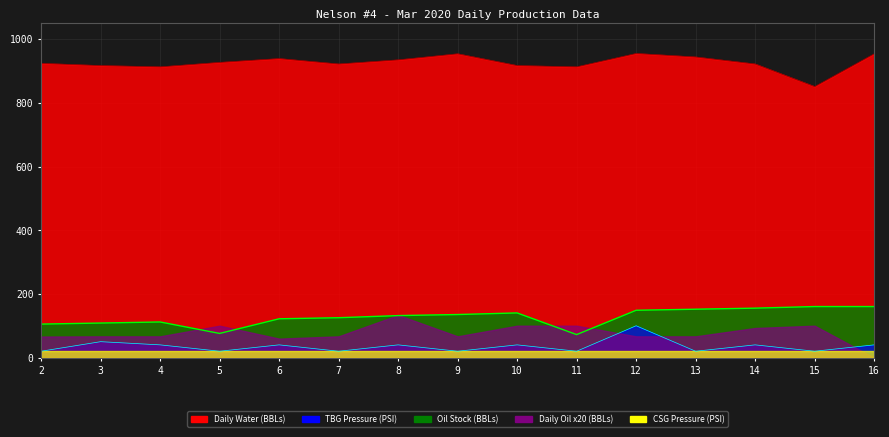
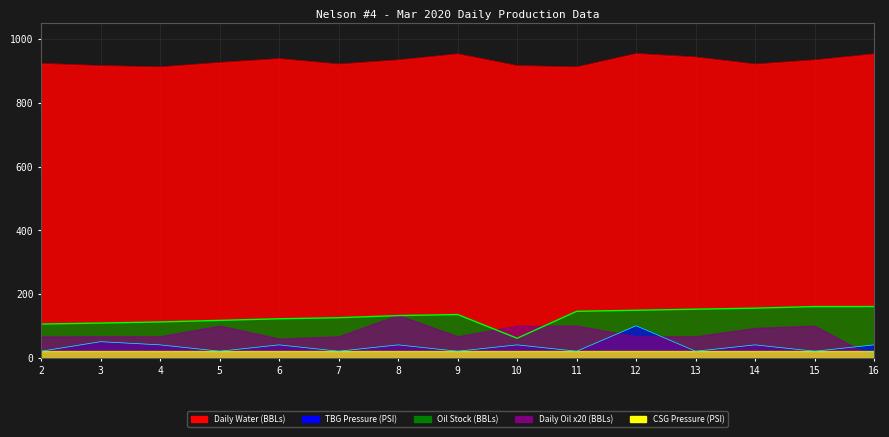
Oil Stock (BBLs), 5: 80 -> 120
Oil Stock (BBLs), 10: 140 -> 60
Oil Stock (BBLs), 11: 70 -> 150
Daily Water (BBLs), 15: 850 -> 940
